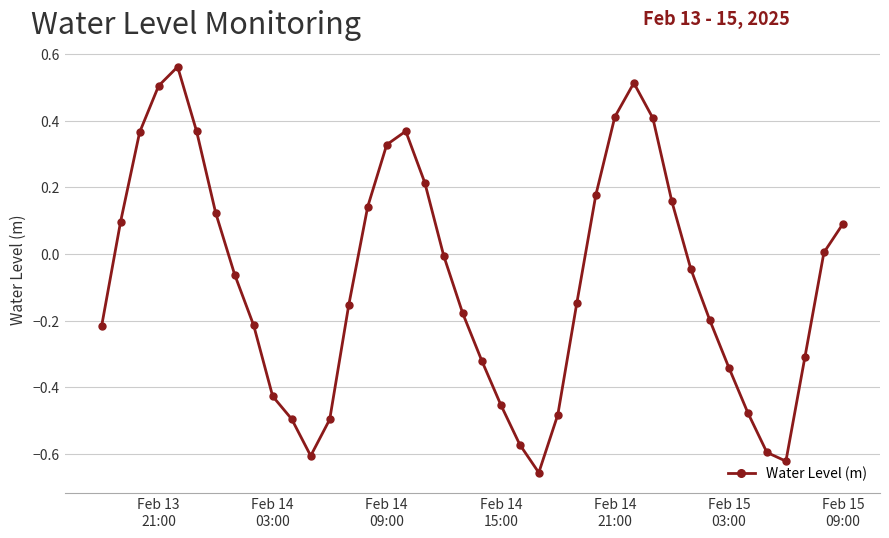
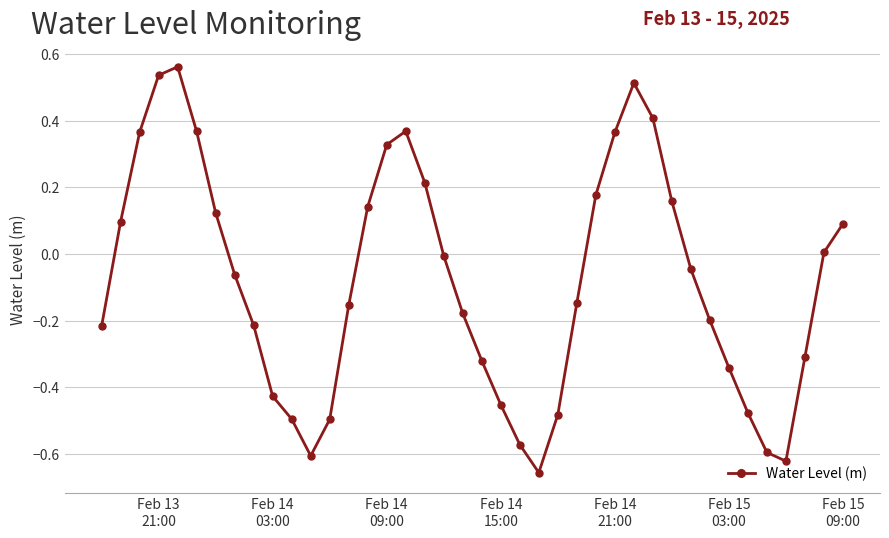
Feb 13 21:00: 0.50 -> 0.54
Feb 14 21:00: 0.41 -> 0.36
